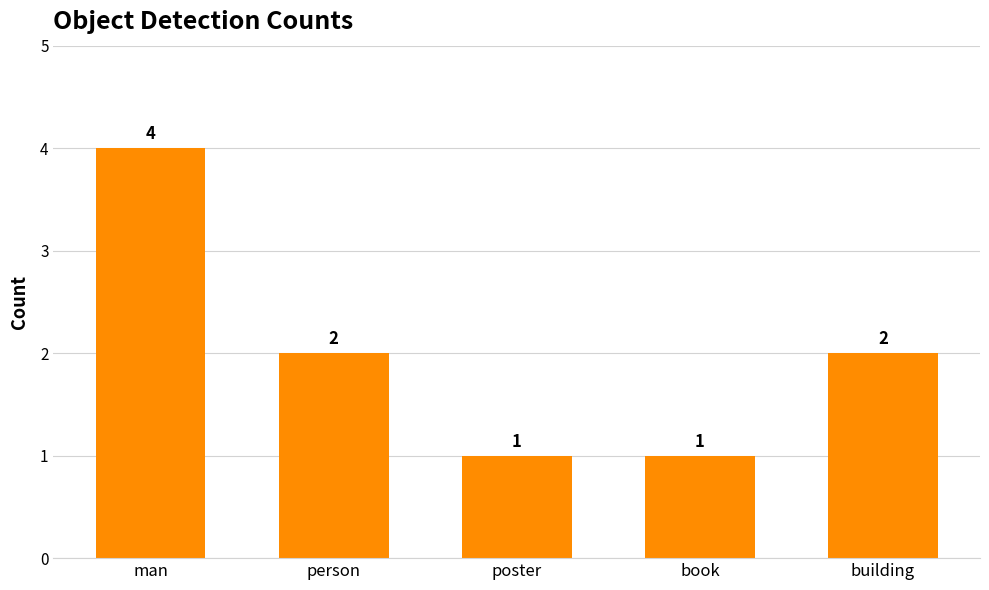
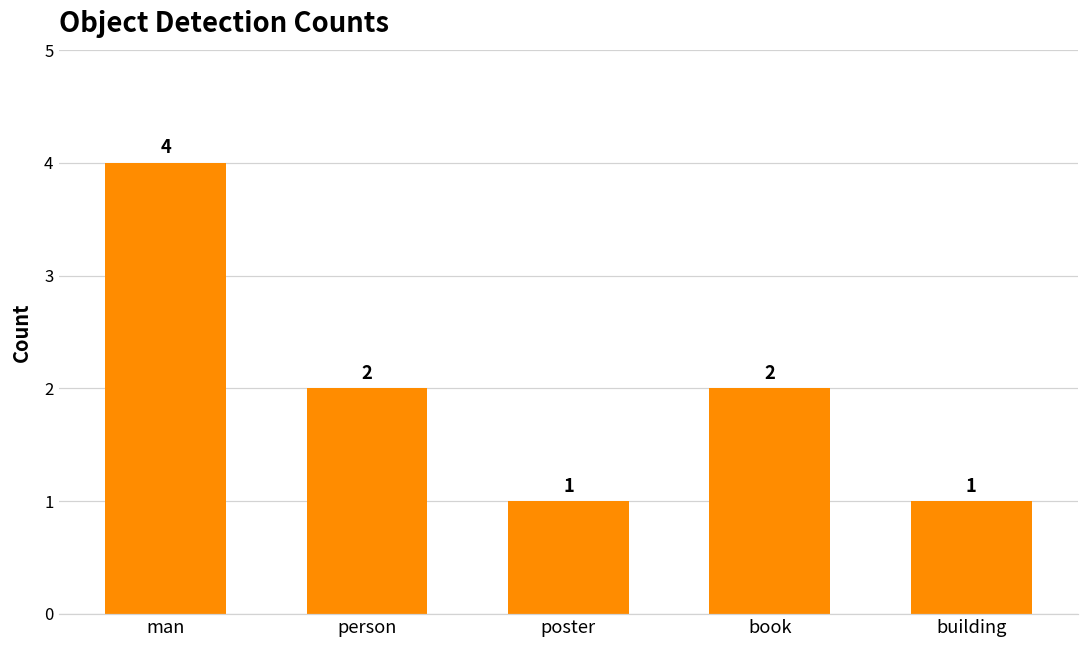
book: 1 -> 2
building: 2 -> 1
